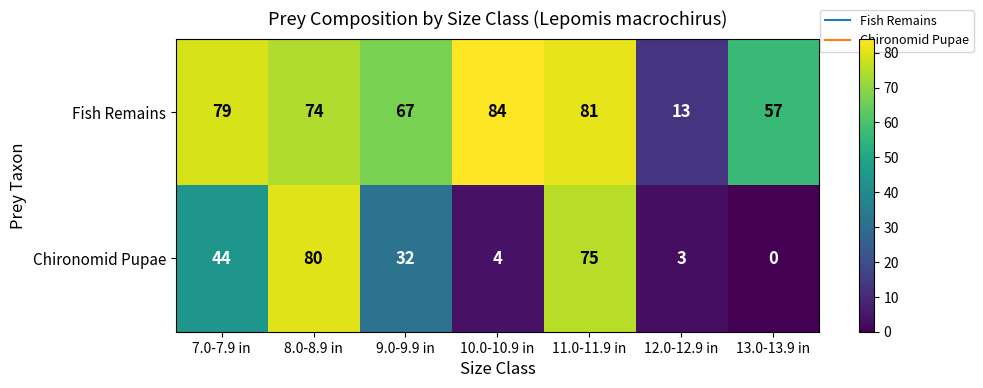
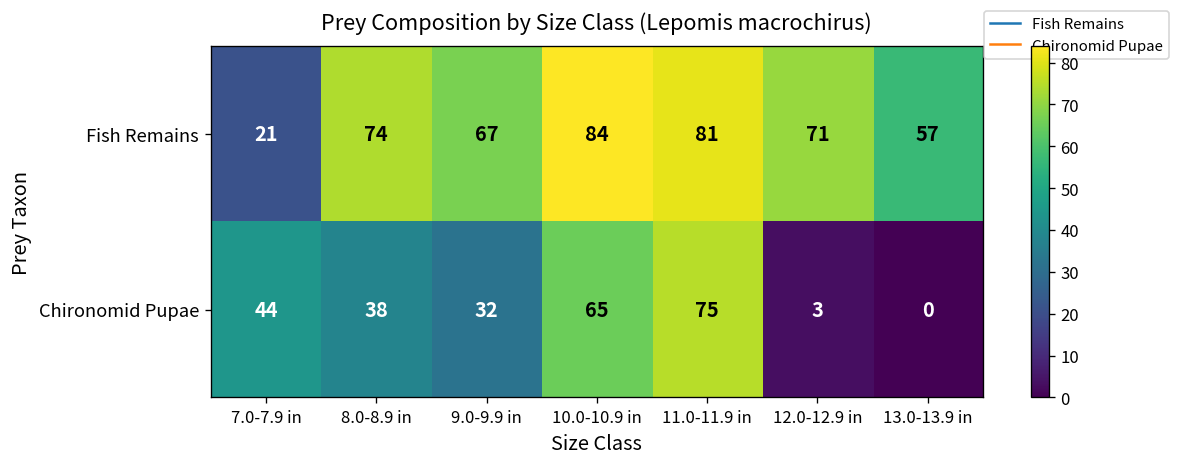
Fish Remains, 7.0-7.9 in: 79 -> 21
Fish Remains, 12.0-12.9 in: 13 -> 71
Chironomid Pupae, 8.0-8.9 in: 80 -> 38
Chironomid Pupae, 10.0-10.9 in: 4 -> 65
